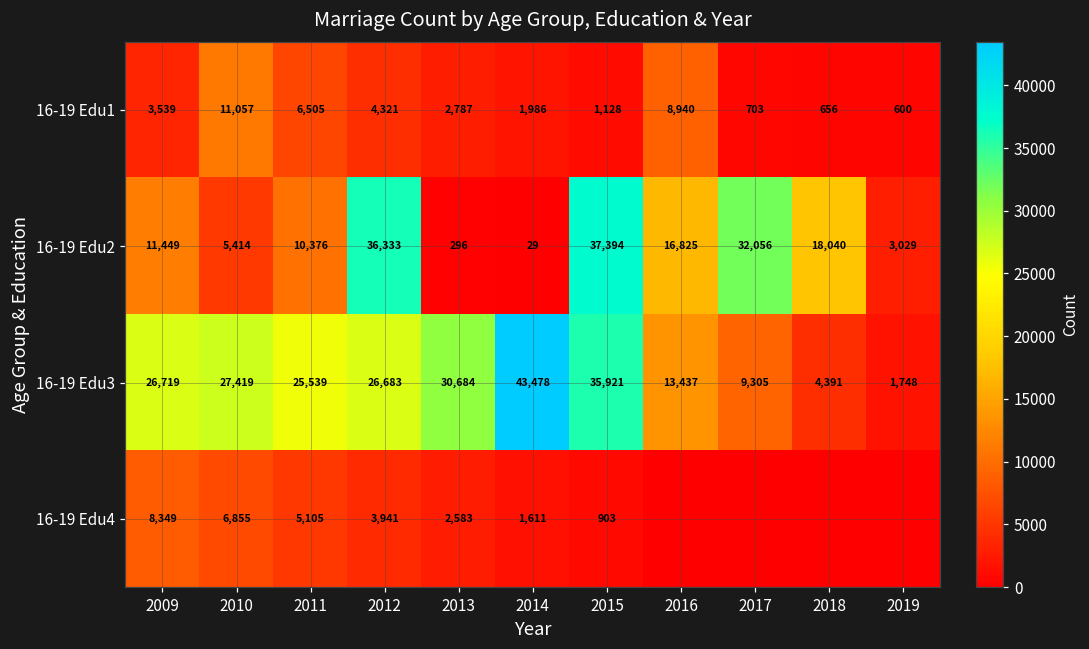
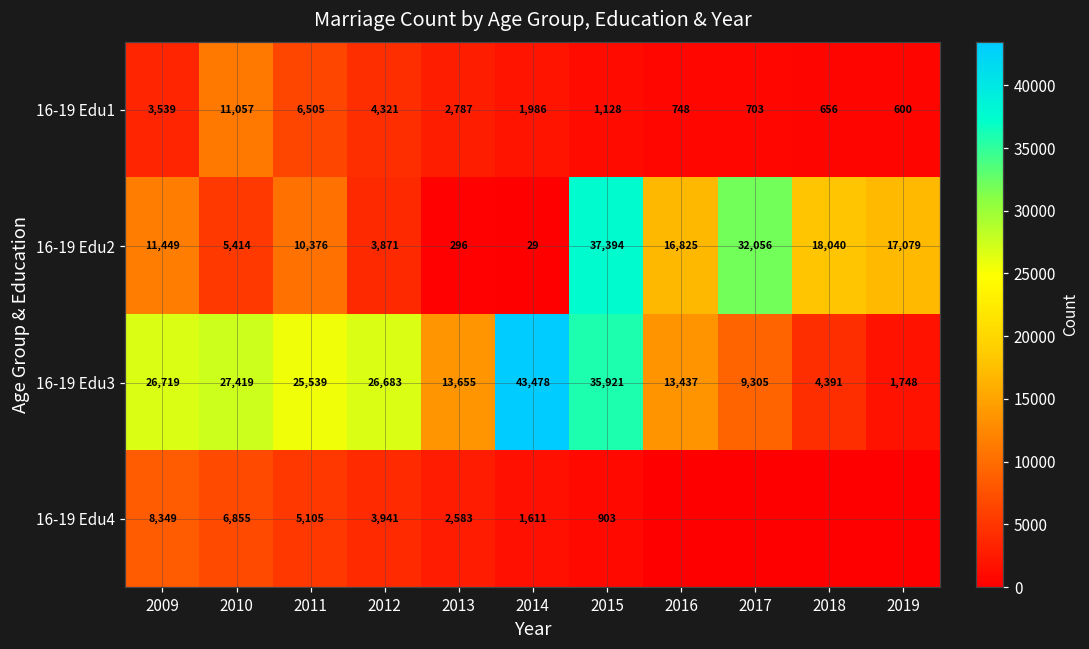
16-19 Edu1, 2016: 8,940 -> 748
16-19 Edu2, 2012: 36,333 -> 3,871
16-19 Edu2, 2019: 3,029 -> 17,079
16-19 Edu3, 2013: 30,684 -> 13,655
